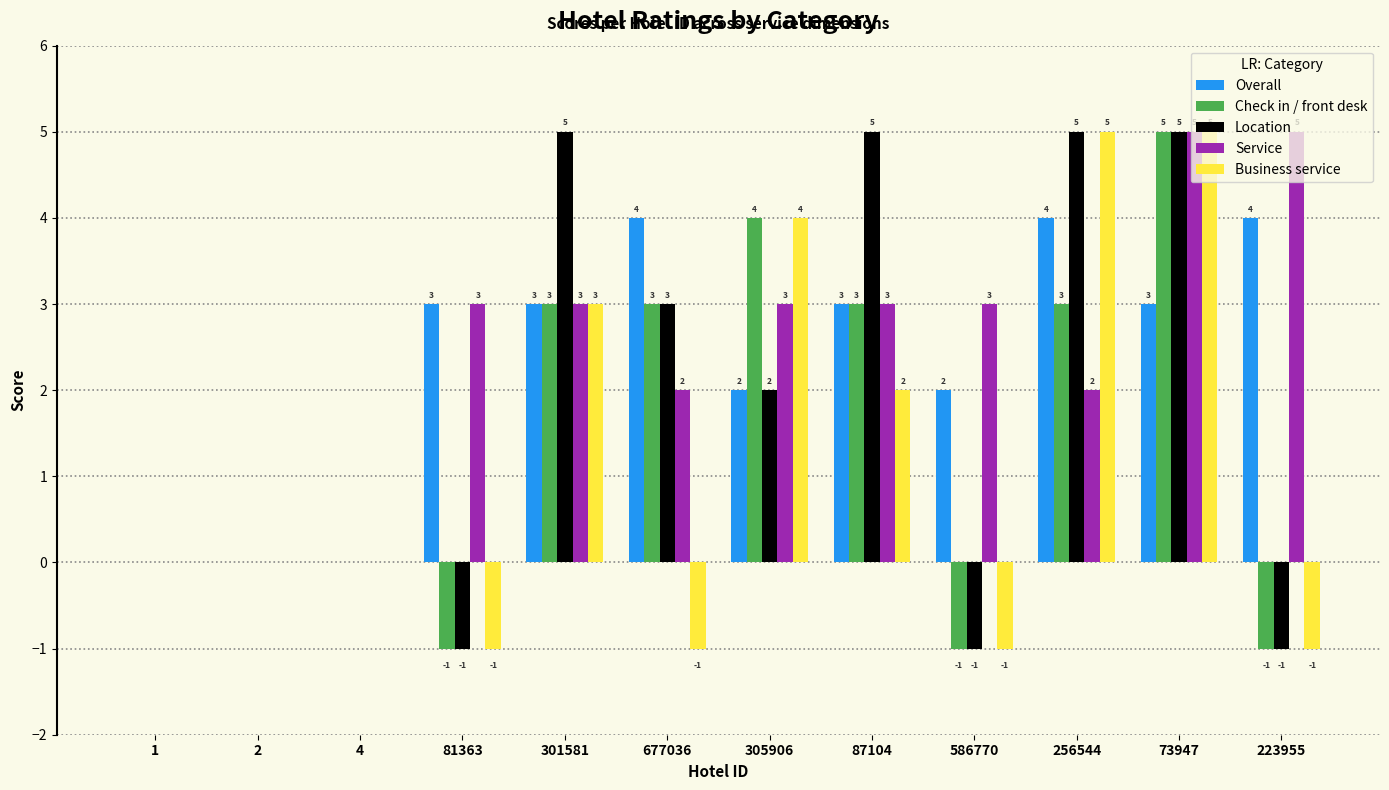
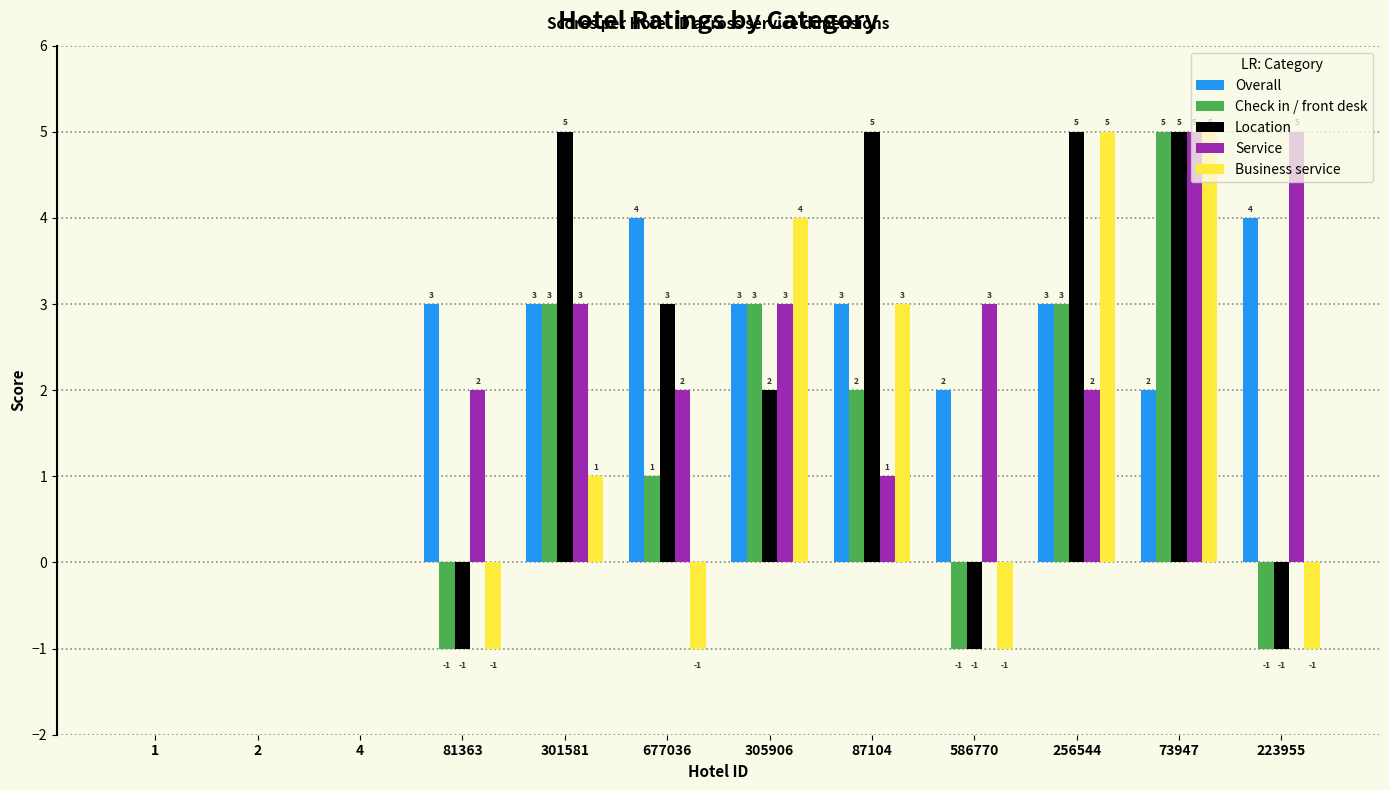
Service, 81363: 3 -> 2
Business service, 301581: 3 -> 1
Check in / front desk, 677036: 3 -> 1
Overall, 305906: 2 -> 3
Check in / front desk, 305906: 4 -> 3
Check in / front desk, 87104: 3 -> 2
Service, 87104: 3 -> 1
Business service, 87104: 2 -> 3
Overall, 256544: 4 -> 3
Overall, 73947: 3 -> 2
